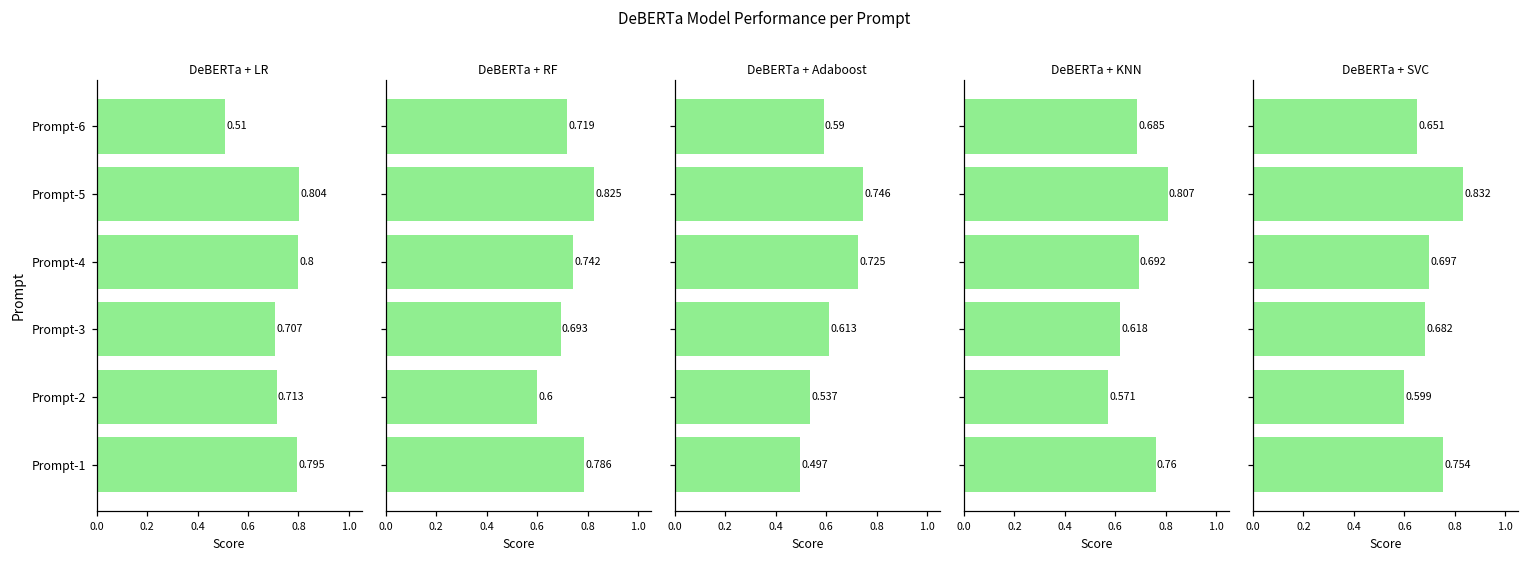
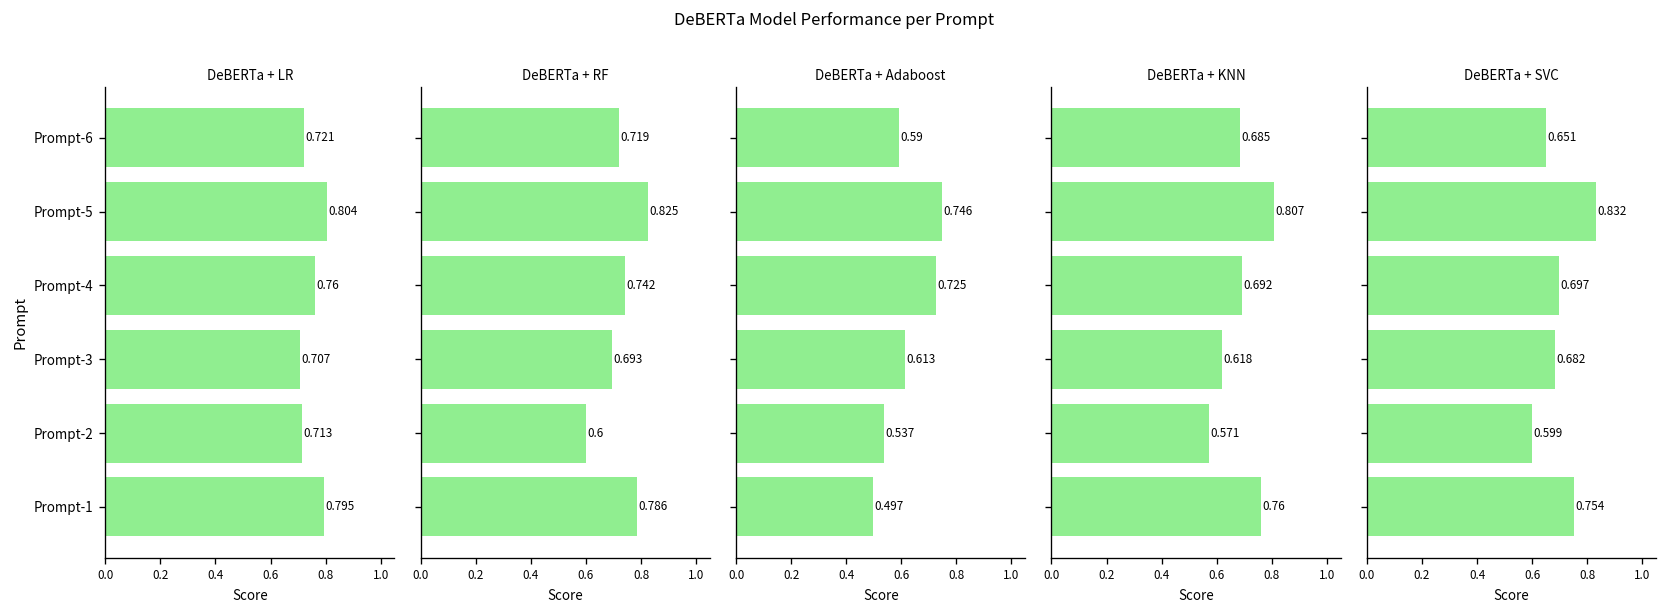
DeBERTa + LR, Prompt-6: 0.51 -> 0.721
DeBERTa + LR, Prompt-4: 0.8 -> 0.76
